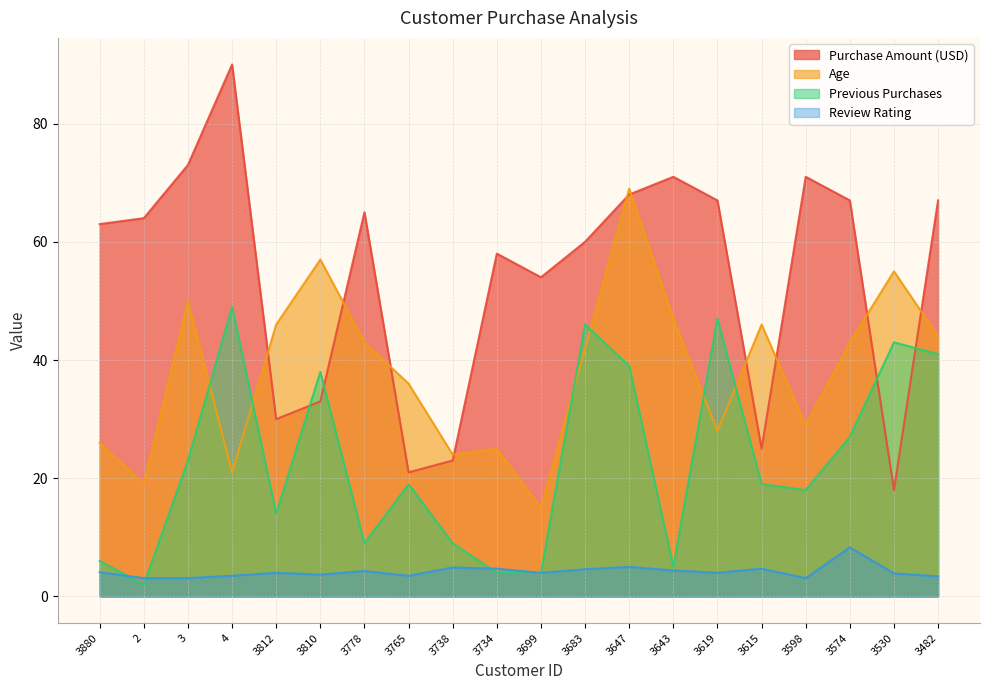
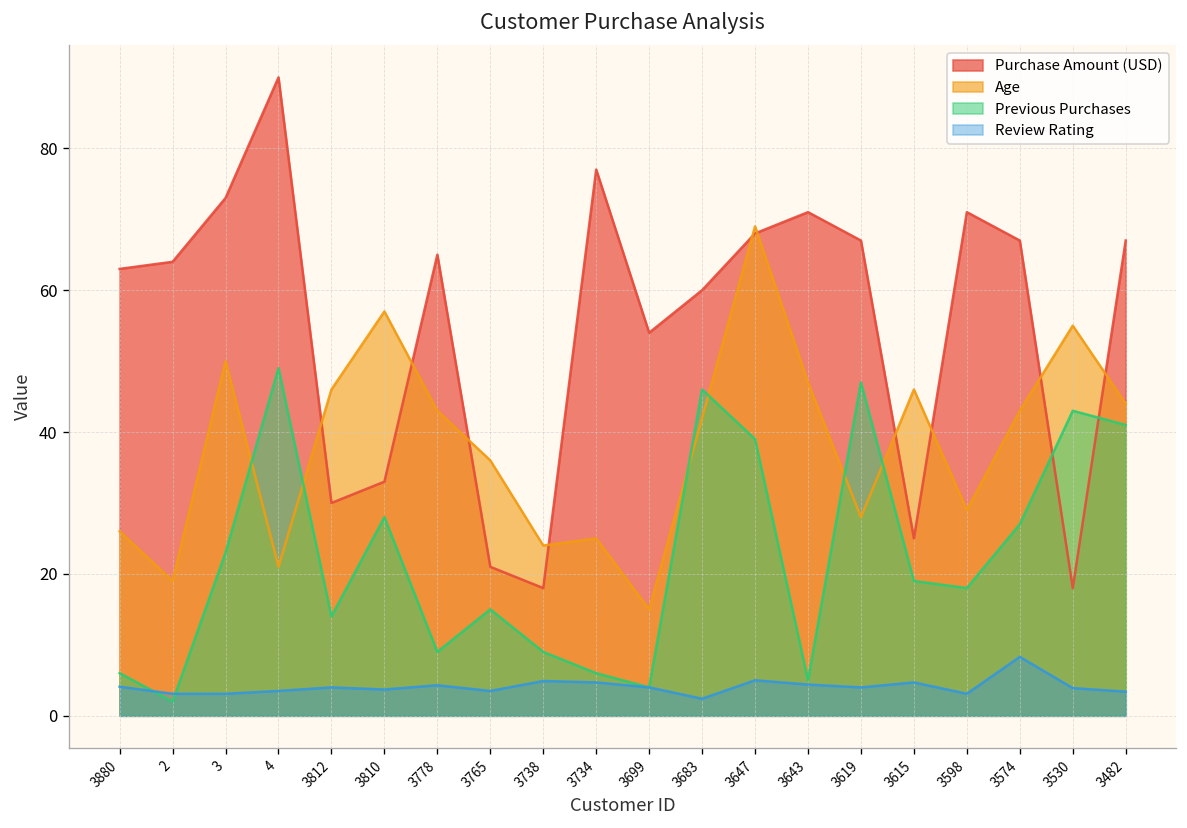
Previous Purchases, 3810: 38 -> 28
Previous Purchases, 3765: 19 -> 15
Purchase Amount (USD), 3738: 23 -> 18
Purchase Amount (USD), 3734: 58 -> 77
Previous Purchases, 3734: 4 -> 6
Review Rating, 3683: 5 -> 2
